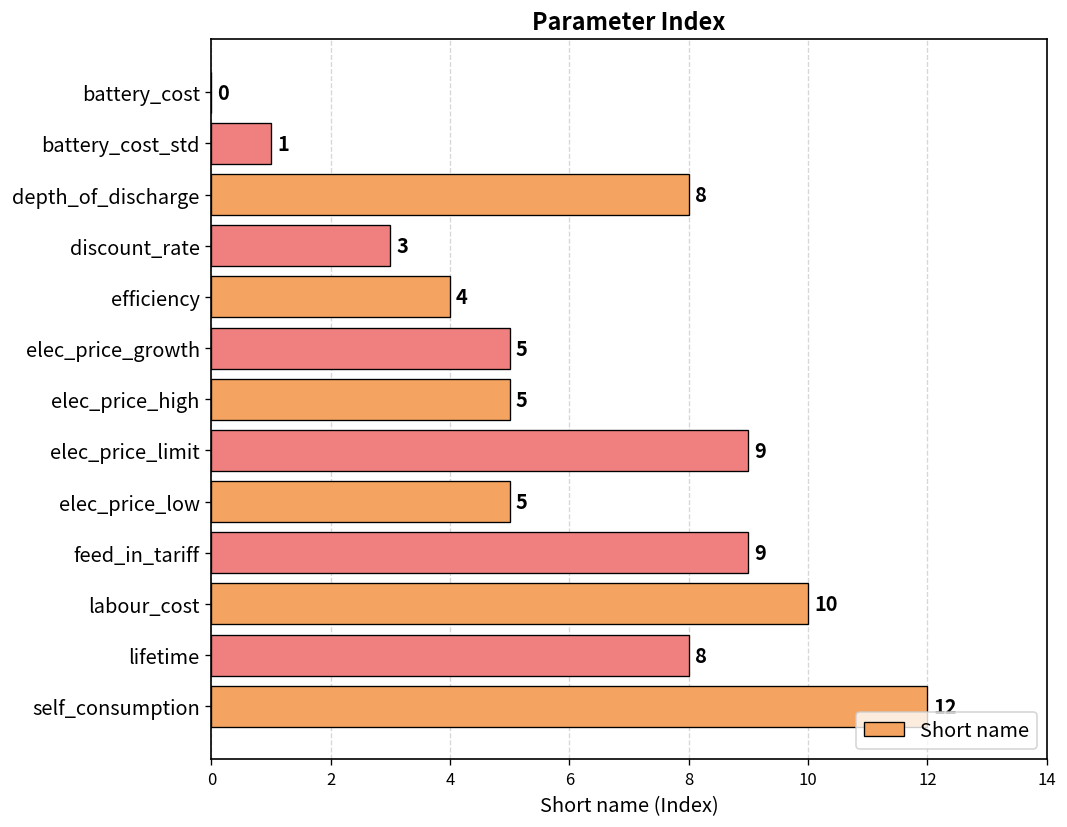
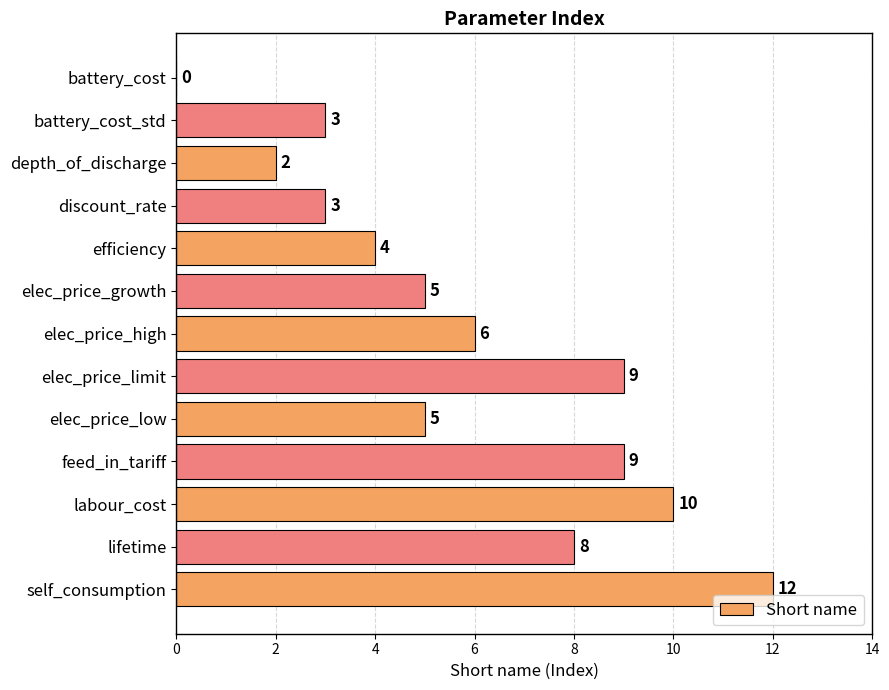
battery_cost_std: 1 -> 3
depth_of_discharge: 8 -> 2
elec_price_high: 5 -> 6
